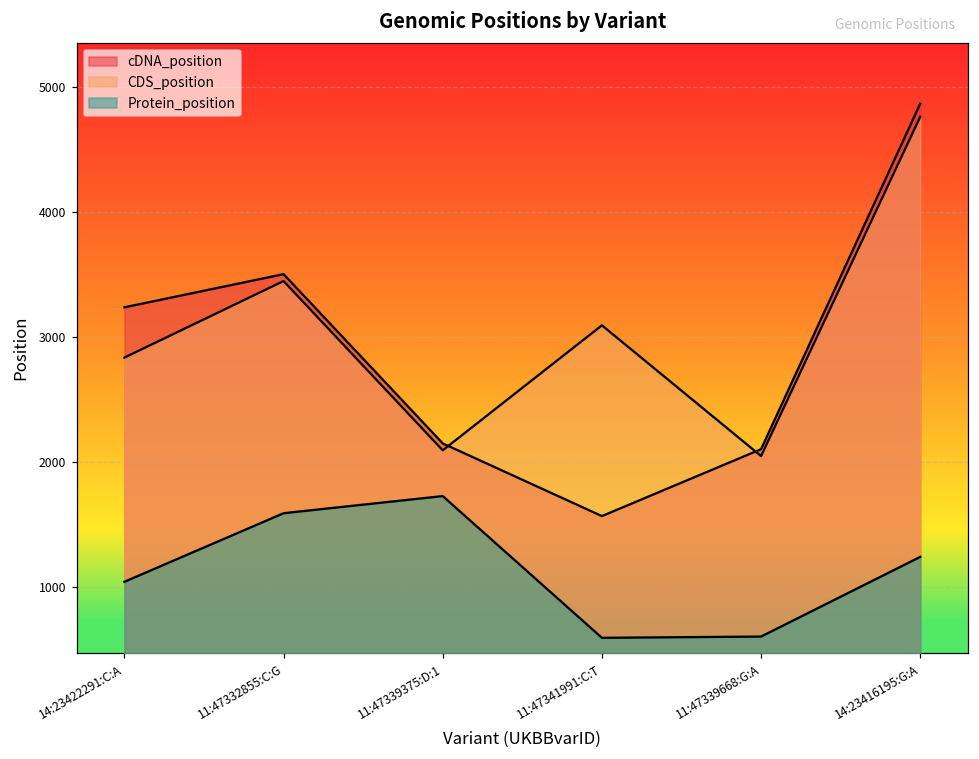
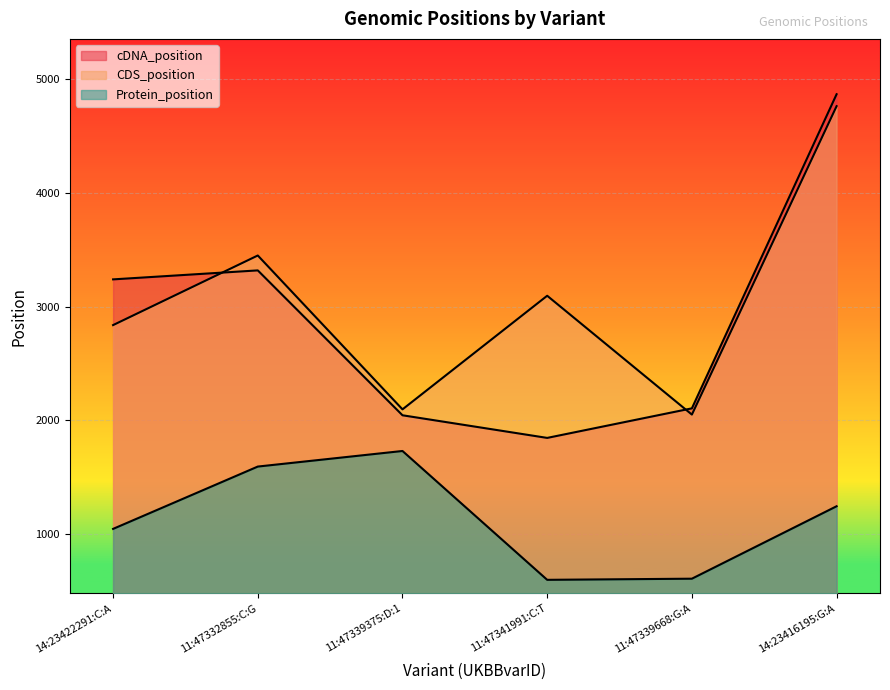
cDNA_position, 11:47332855:C:G: 3500 -> 3320
cDNA_position, 11:47339375:D:1: 2150 -> 2040
cDNA_position, 11:47341991:C:T: 1570 -> 1850
